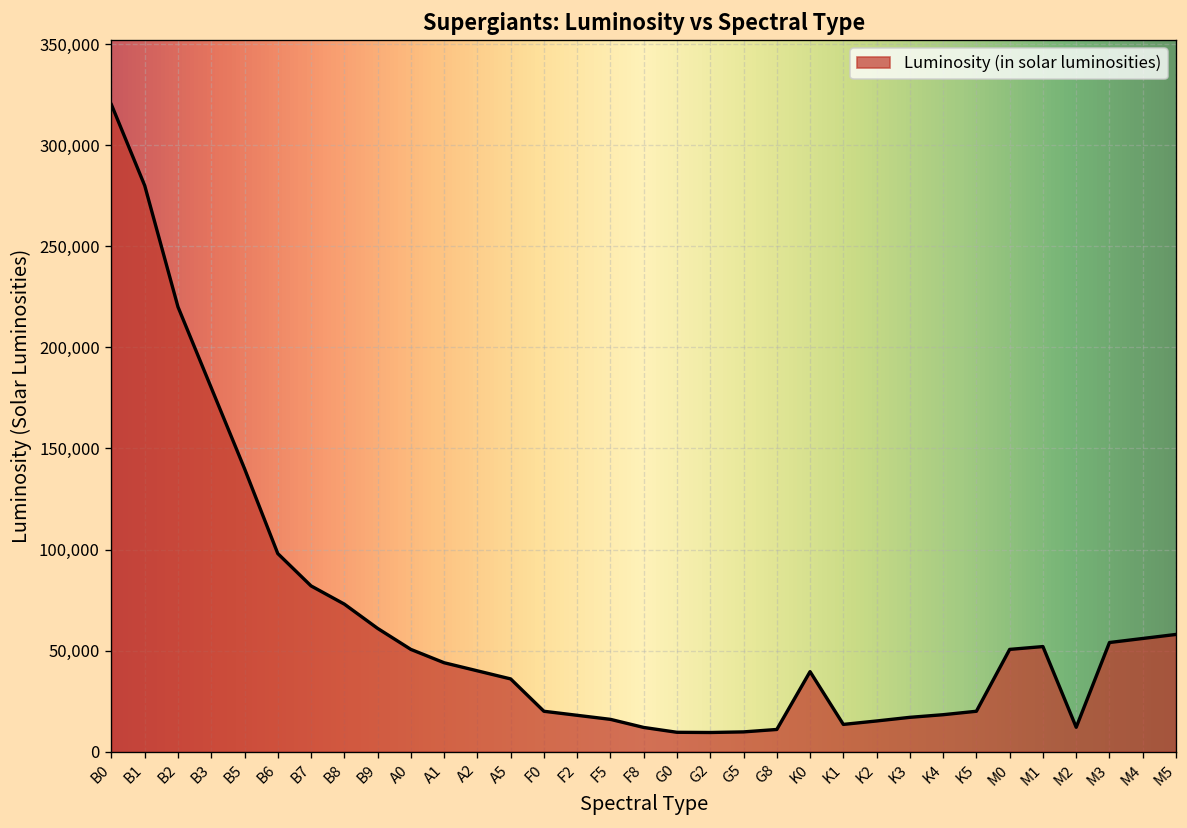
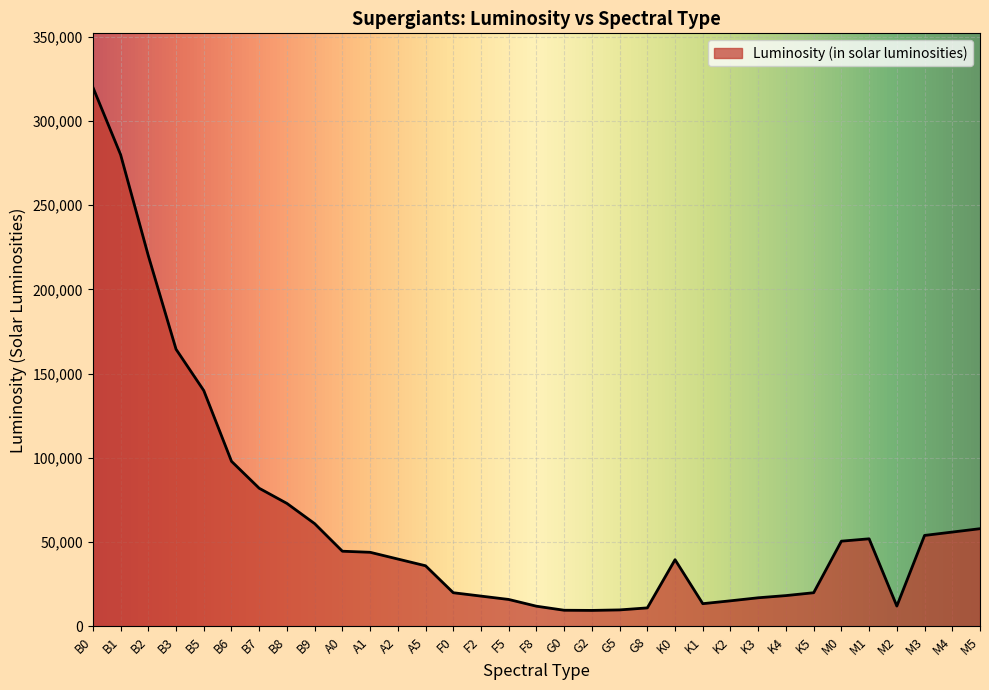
B3: 180,000 -> 165,000
A0: 51,000 -> 45,000
